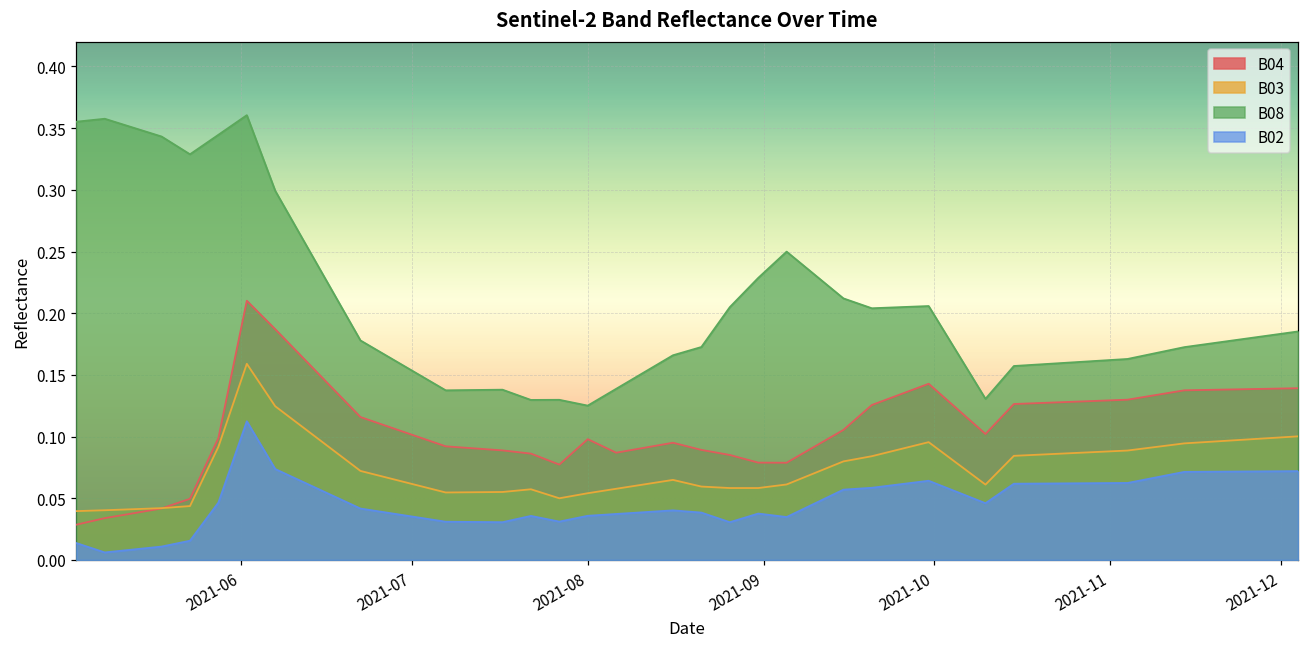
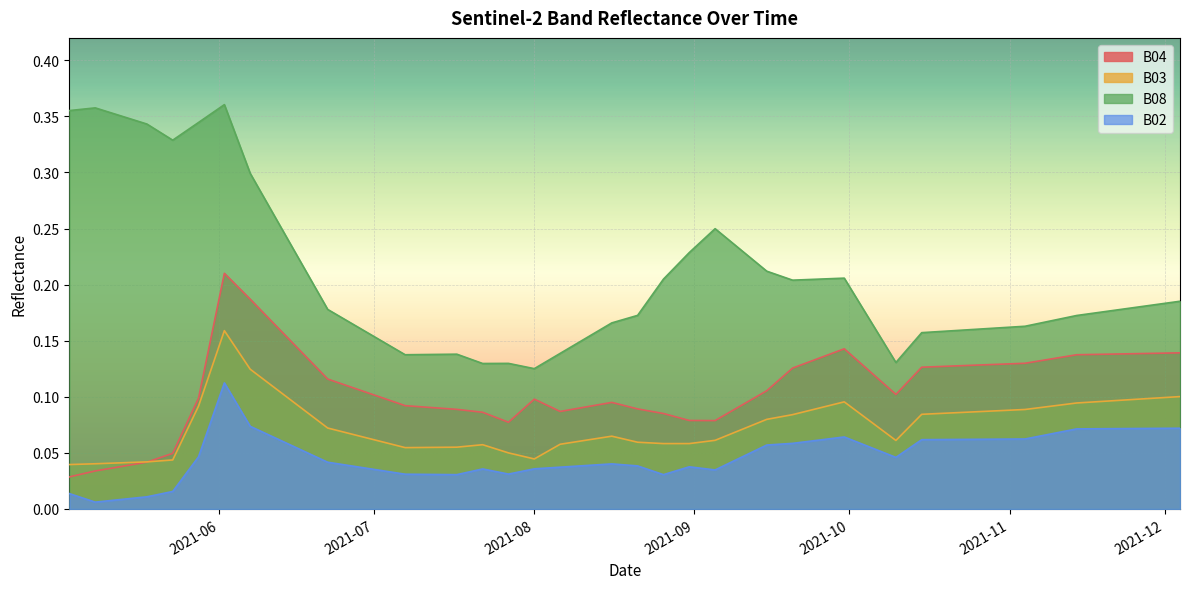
B03, 2021-08: 0.054 -> 0.045
